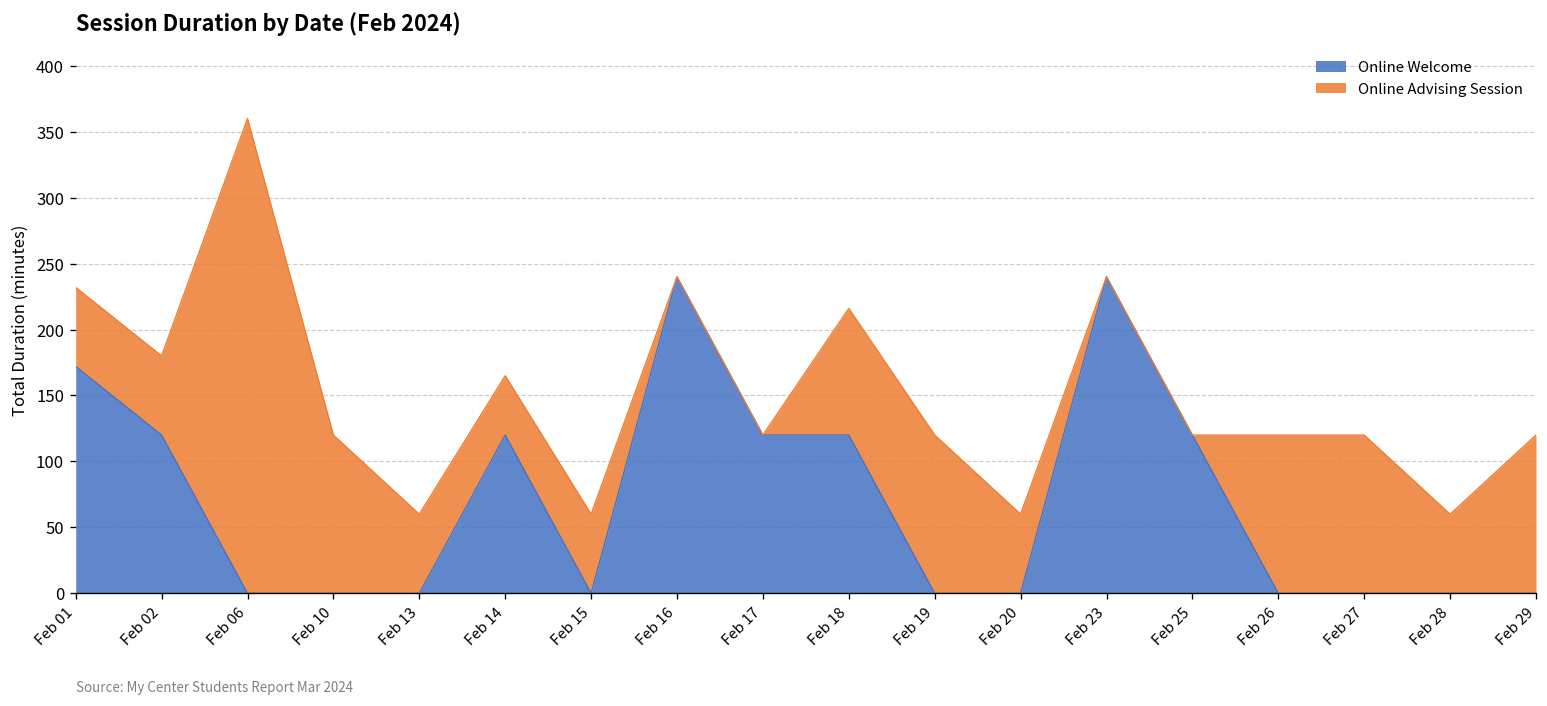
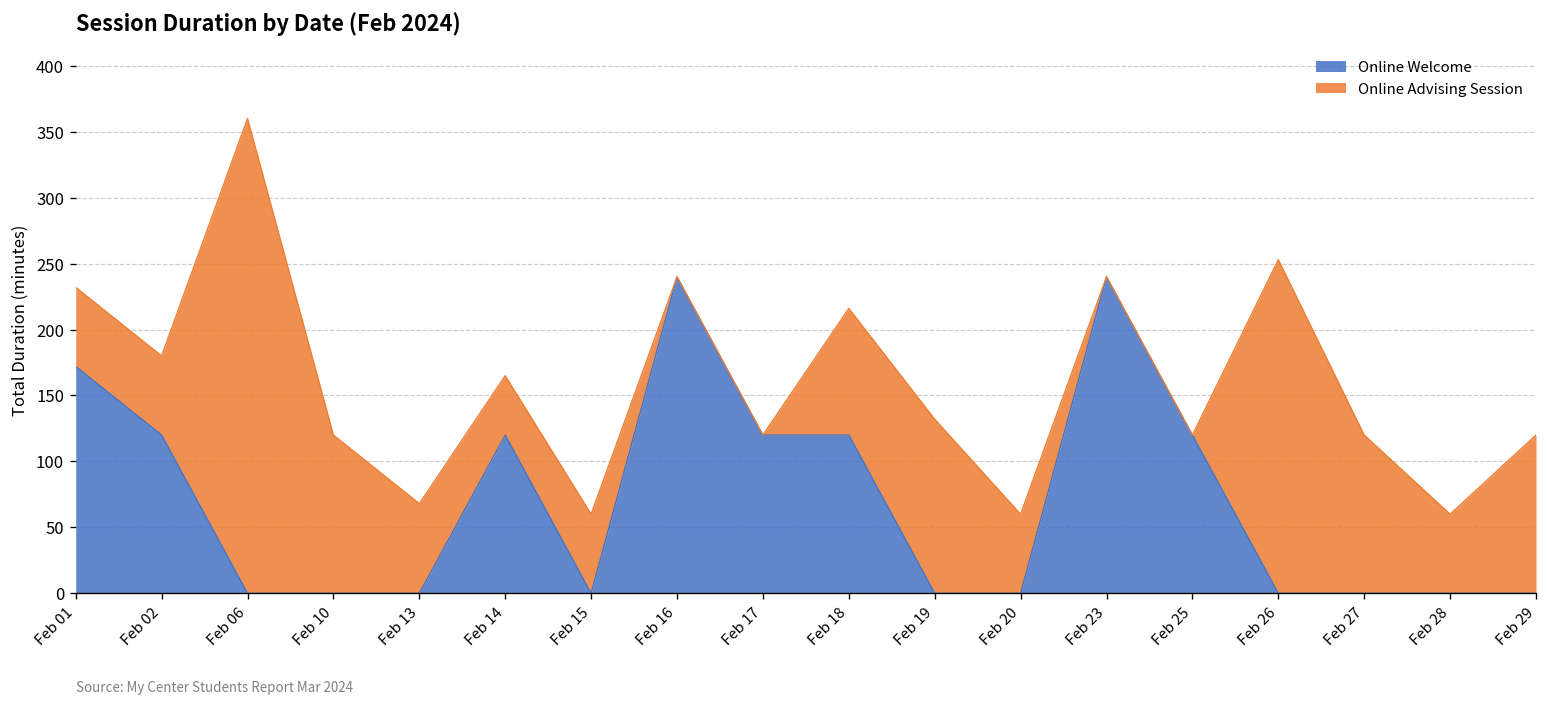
Online Advising Session, Feb 13: 60 -> 68
Online Advising Session, Feb 19: 120 -> 132
Online Advising Session, Feb 26: 120 -> 253
